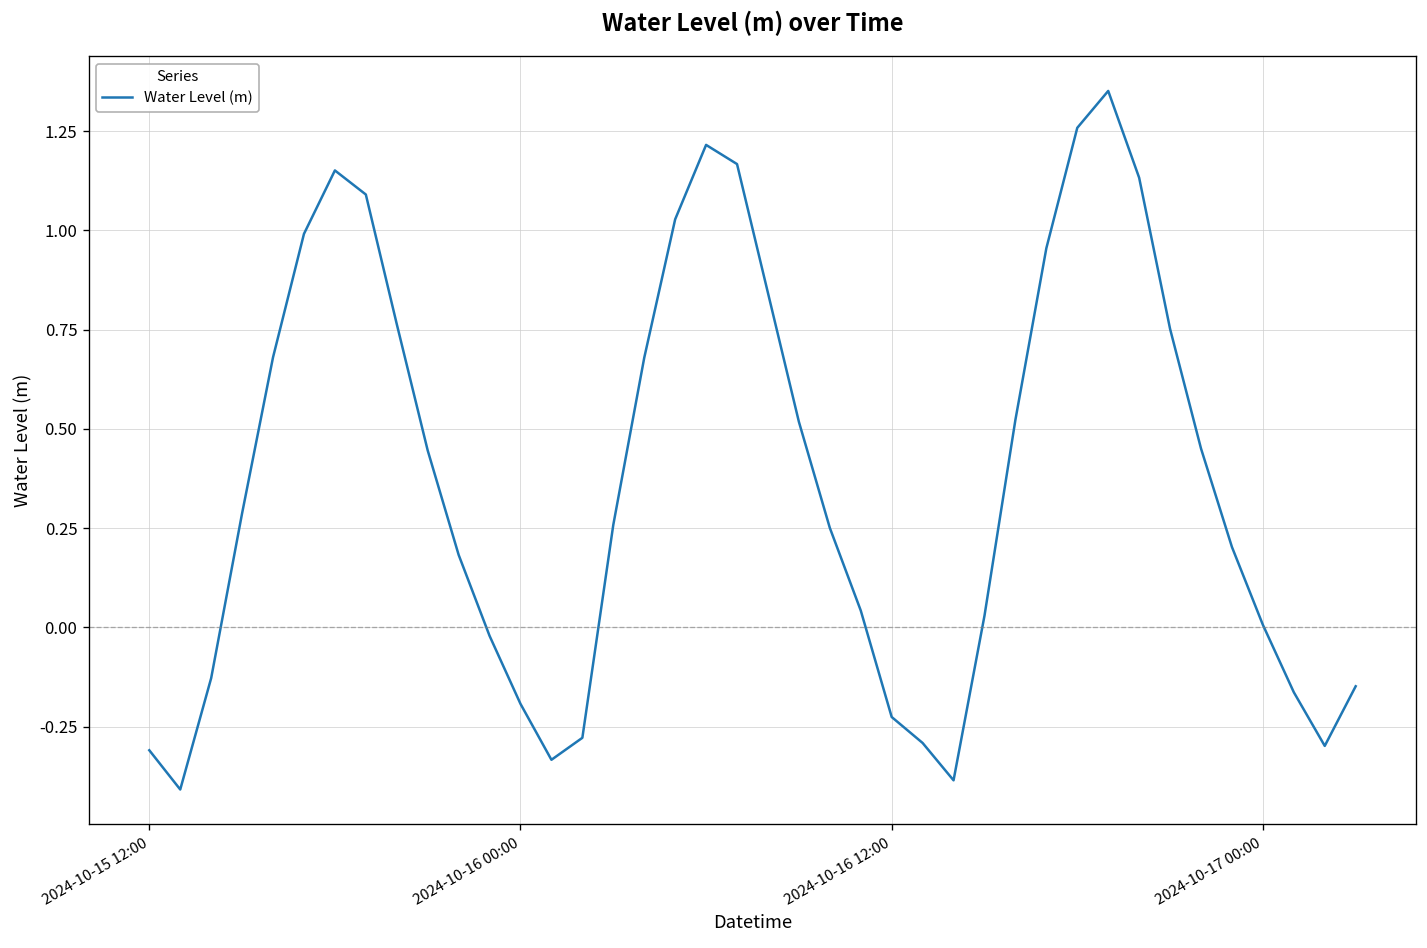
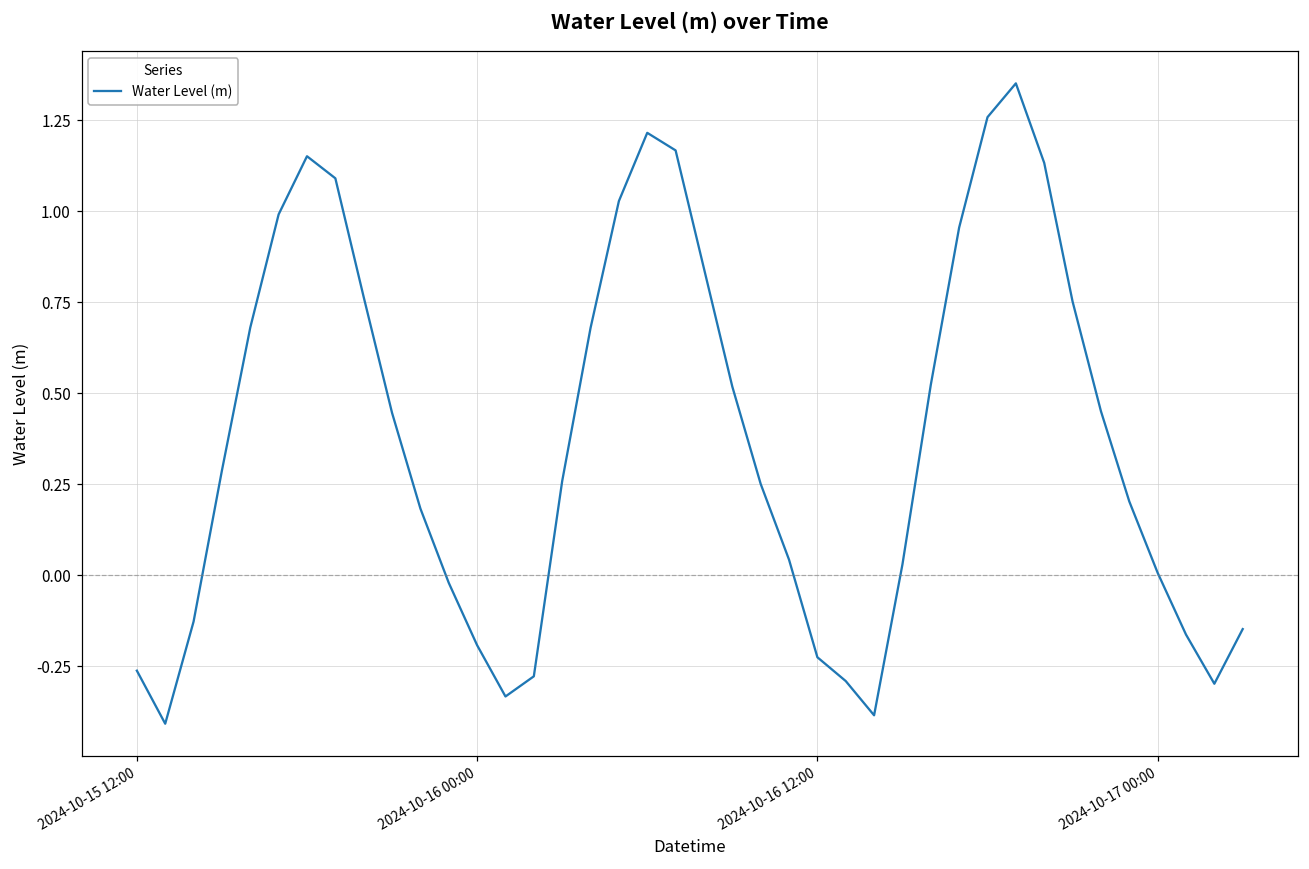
2024-10-15 12:00: -0.31 -> -0.26
